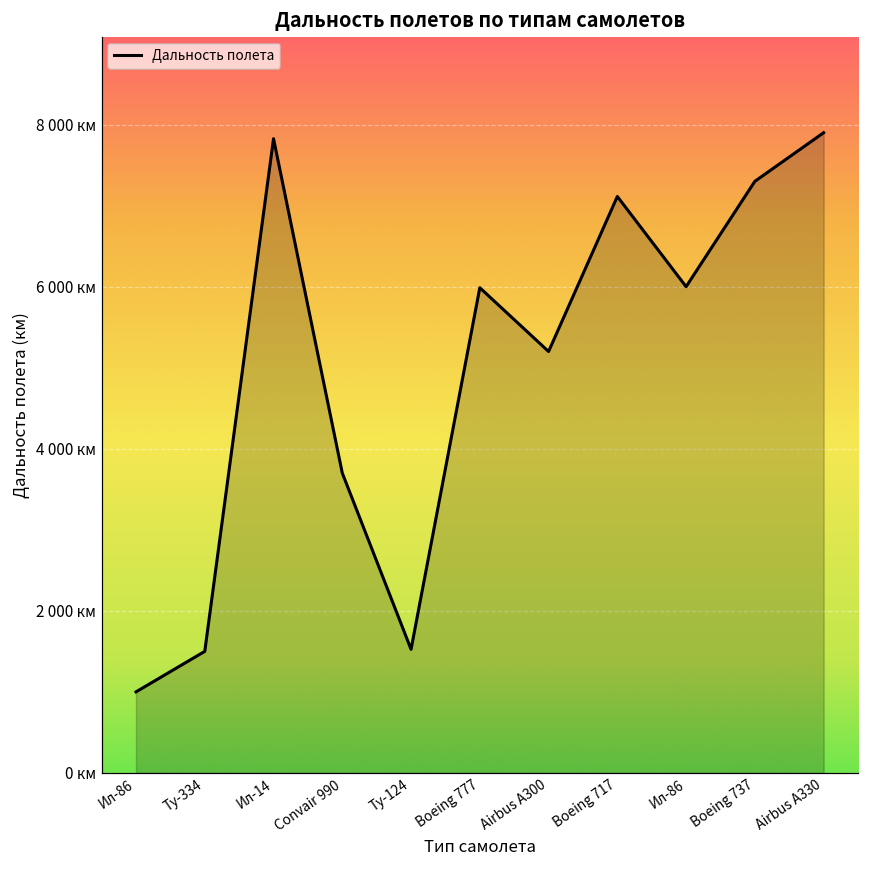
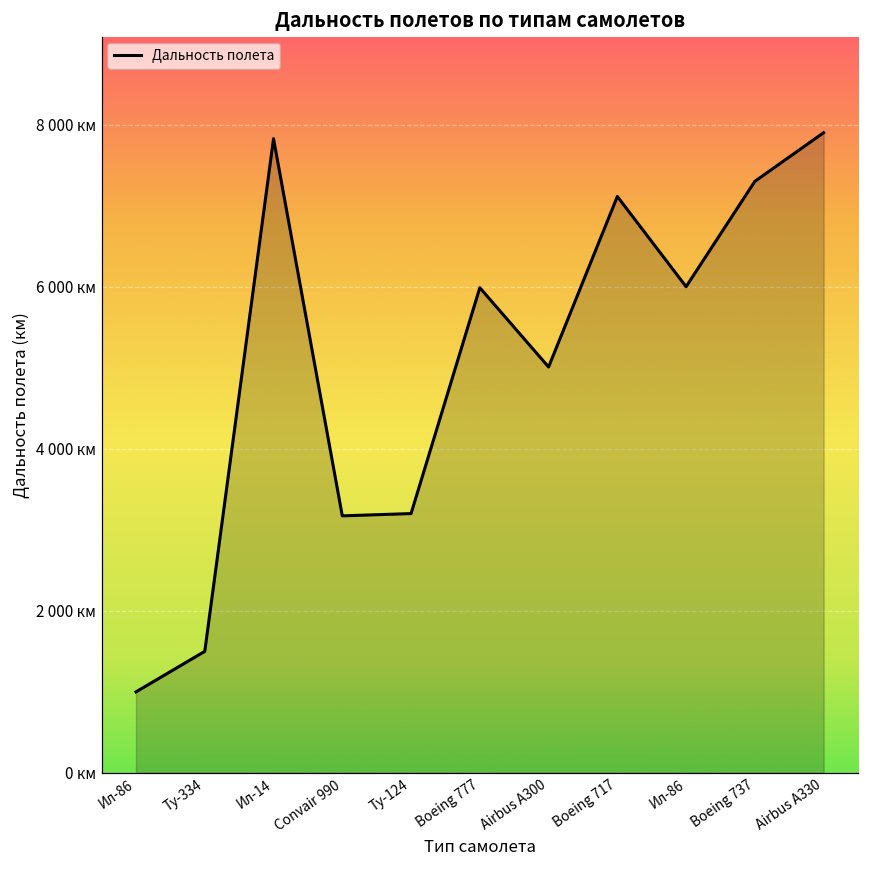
Convair 990: 3700 км -> 3200 км
Ту-124: 1500 км -> 3200 км
Airbus A300: 5200 км -> 5000 км
